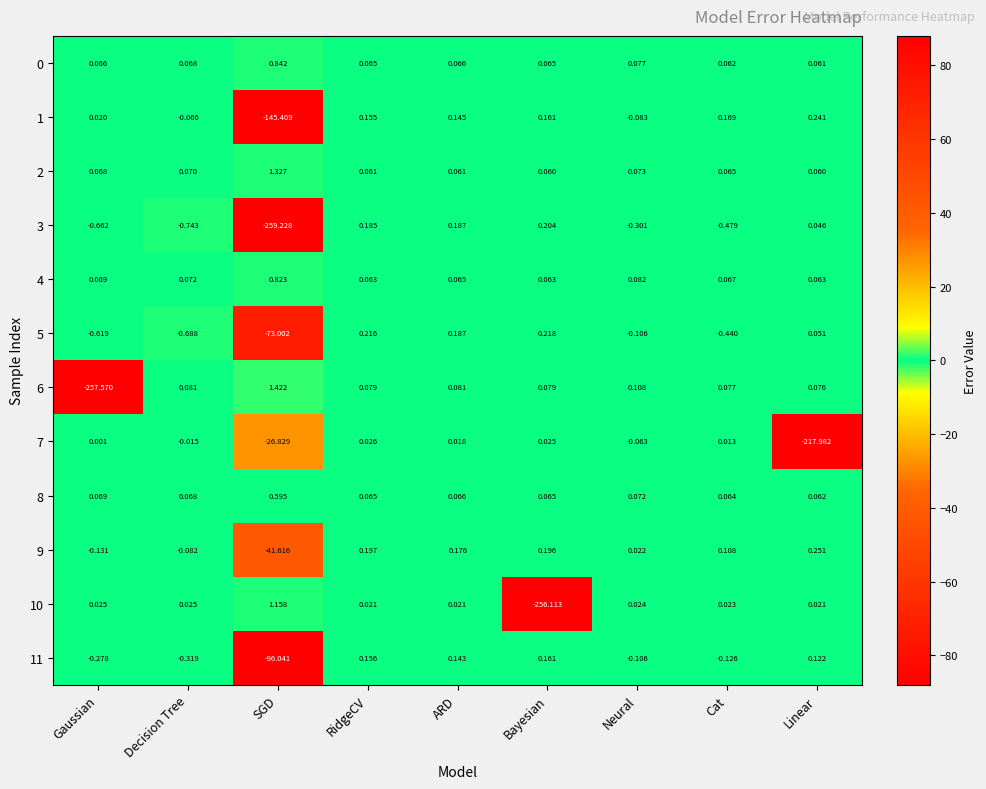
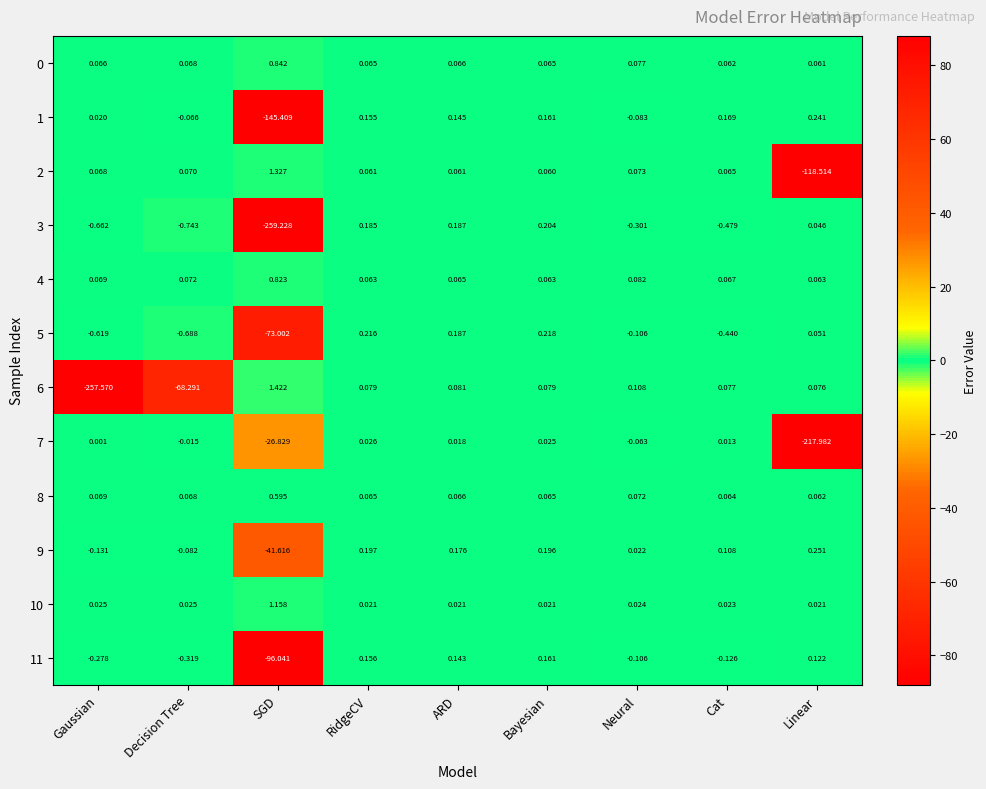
2, Linear: 0.060 -> -118.514
6, Decision Tree: 0.081 -> -68.291
10, Bayesian: -256.113 -> 0.021
